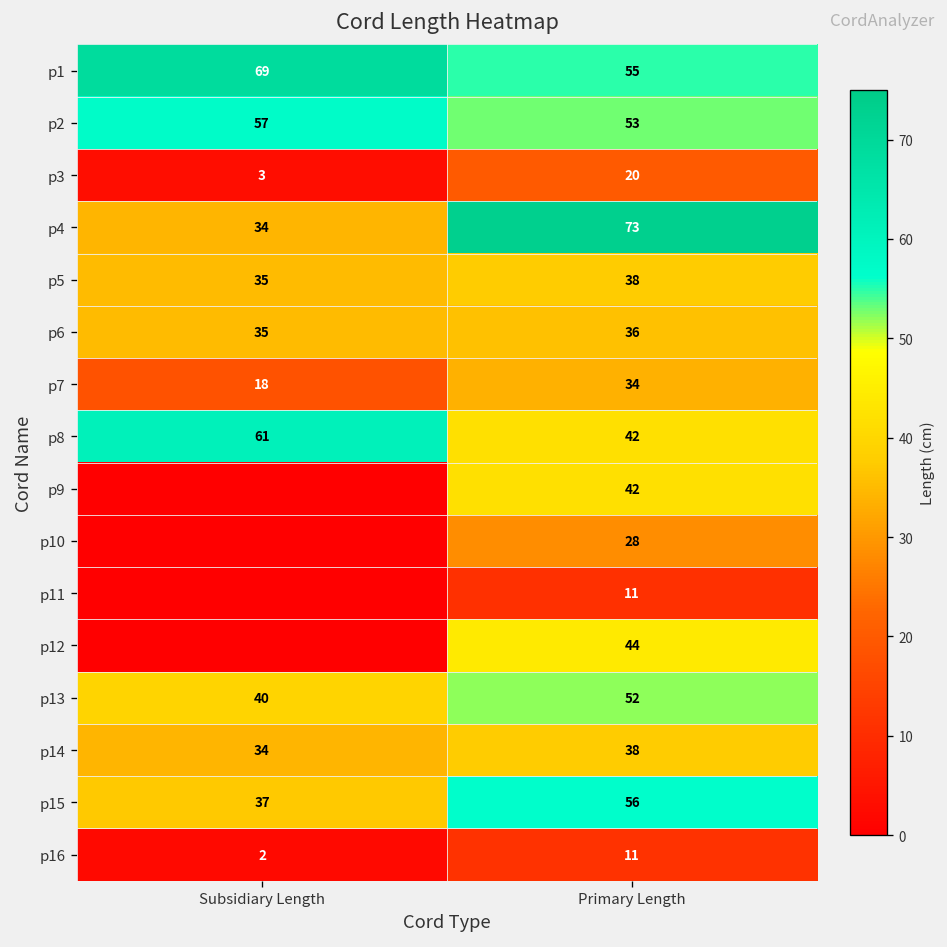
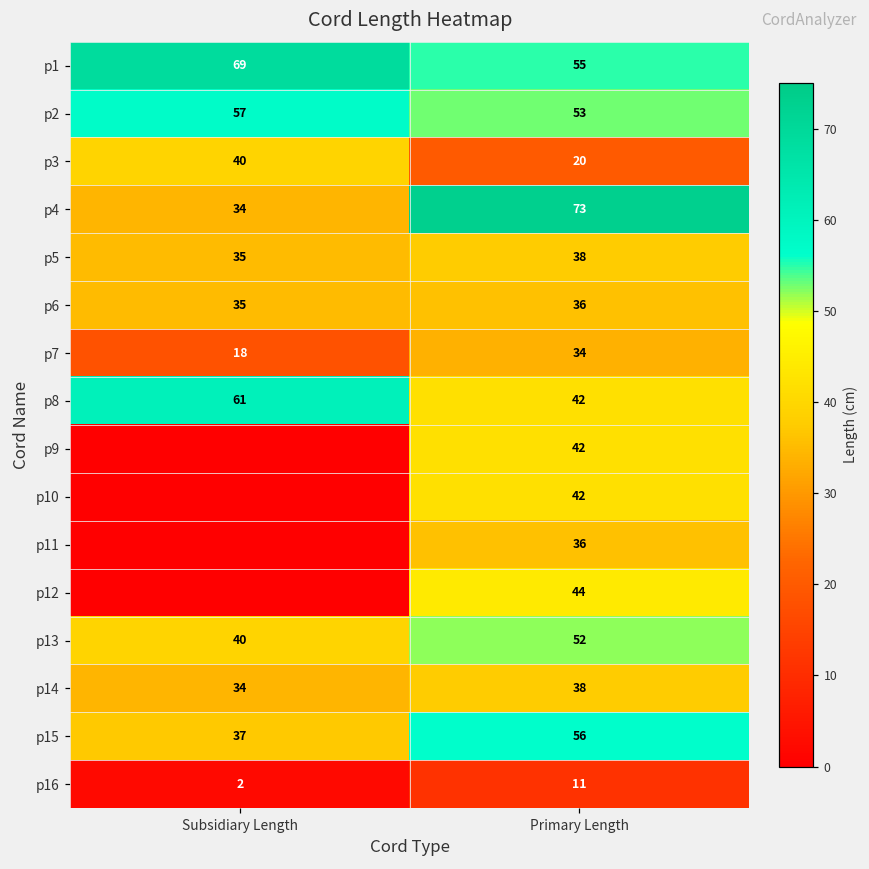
p3, Subsidiary Length: 3 -> 40
p10, Primary Length: 28 -> 42
p11, Primary Length: 11 -> 36
